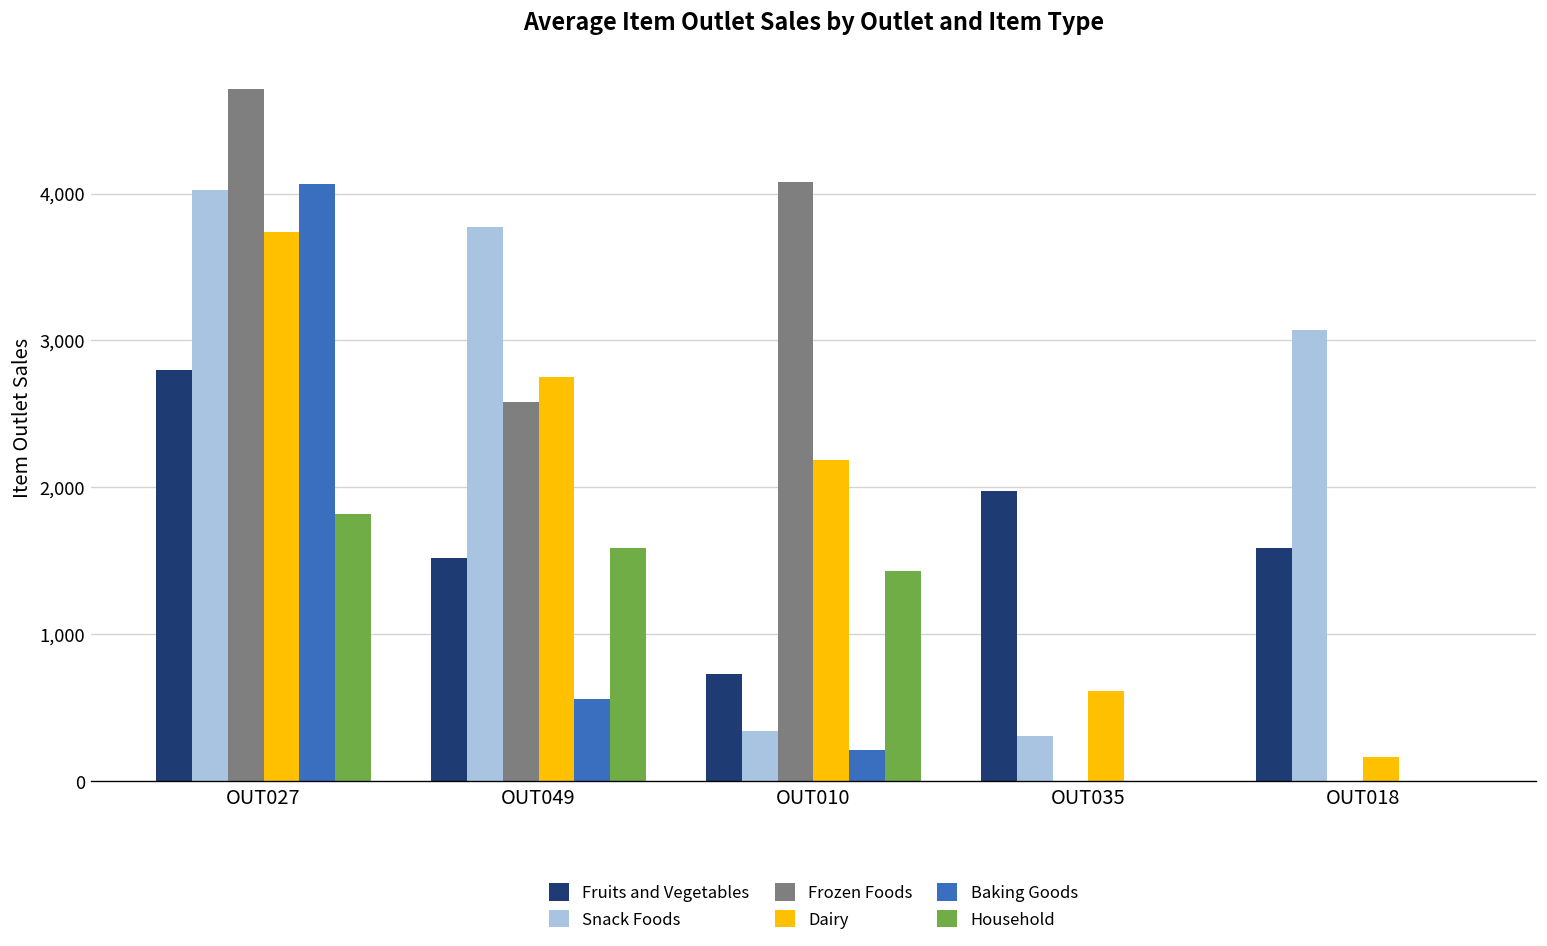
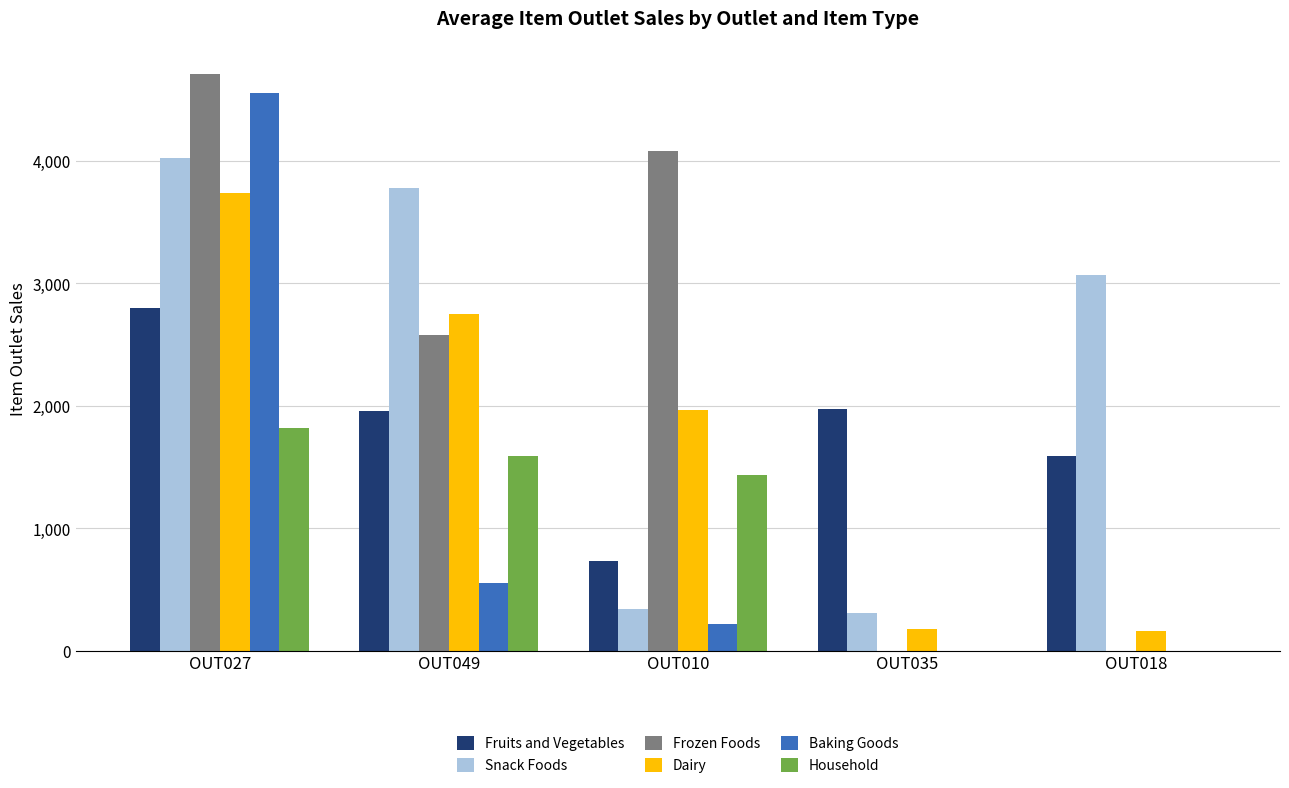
Baking Goods, OUT027: 4,060 -> 4,560
Fruits and Vegetables, OUT049: 1,520 -> 1,950
Dairy, OUT010: 2,190 -> 1,960
Dairy, OUT035: 620 -> 180
